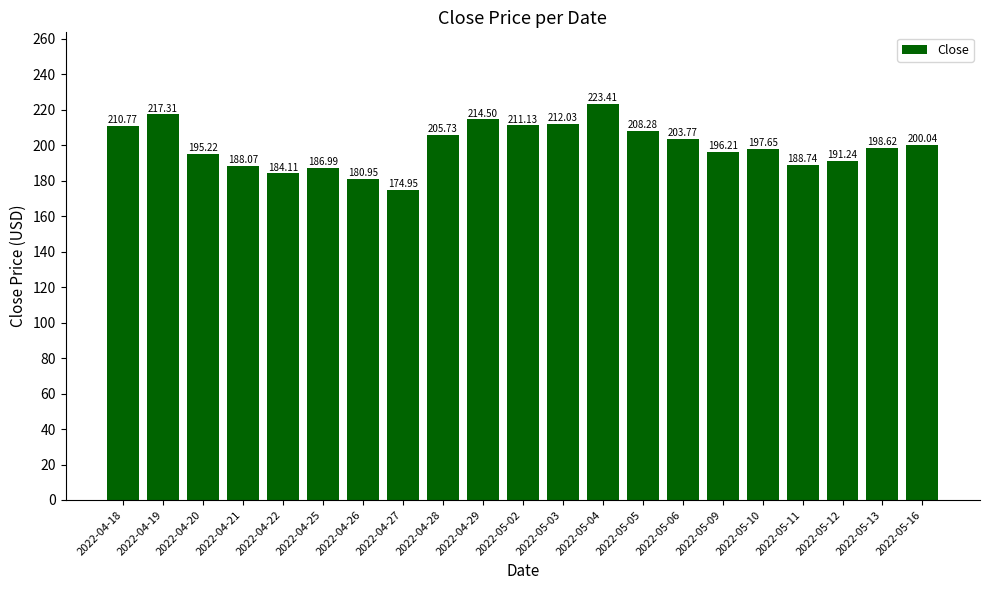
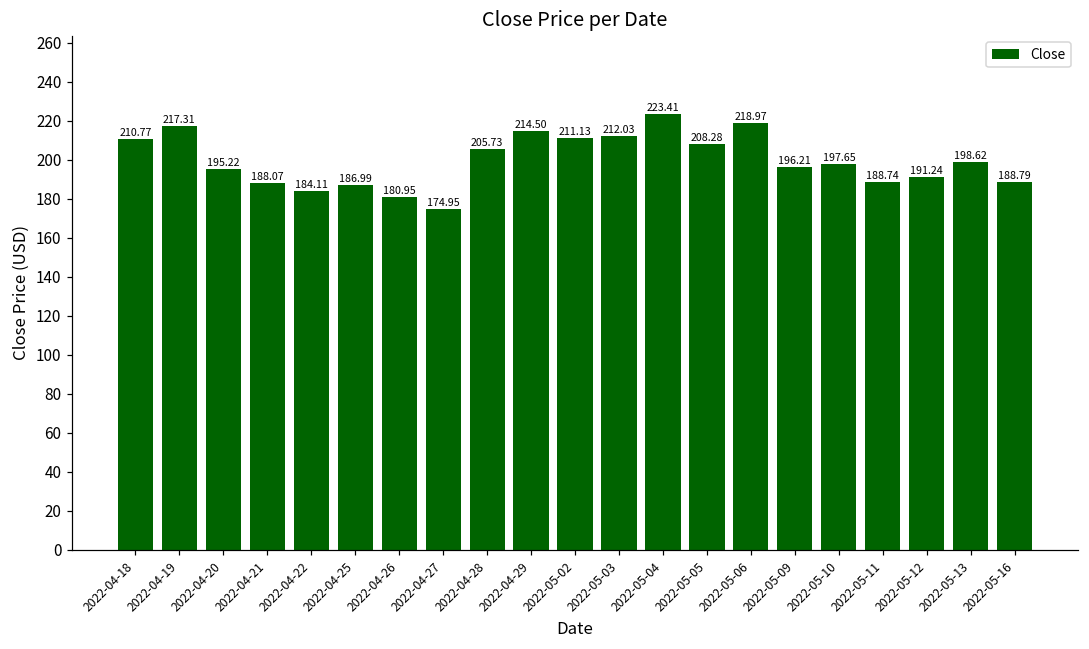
2022-05-06: 203.77 -> 218.97
2022-05-16: 200.04 -> 188.79
